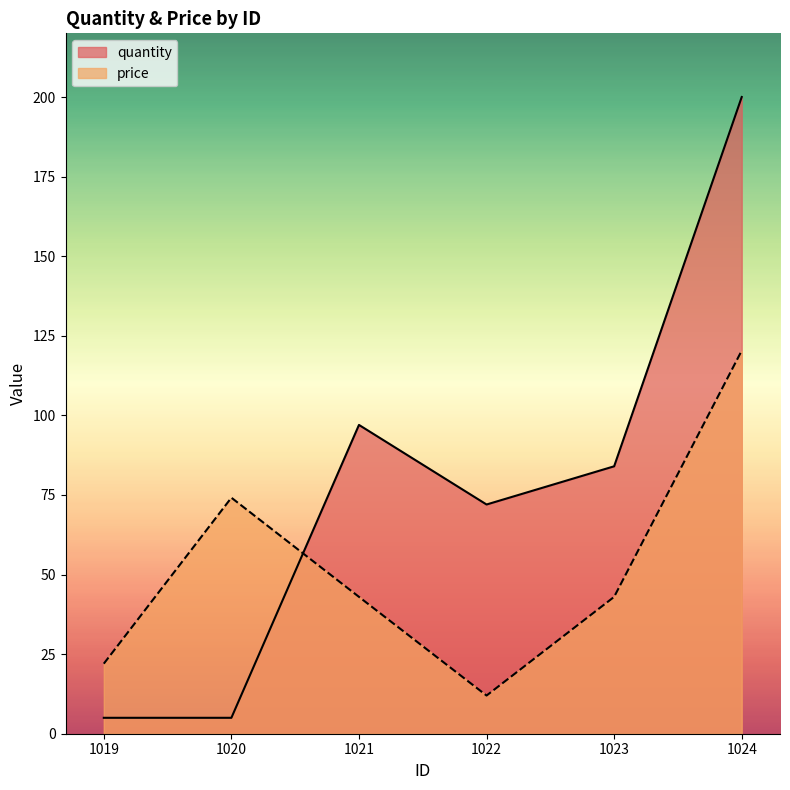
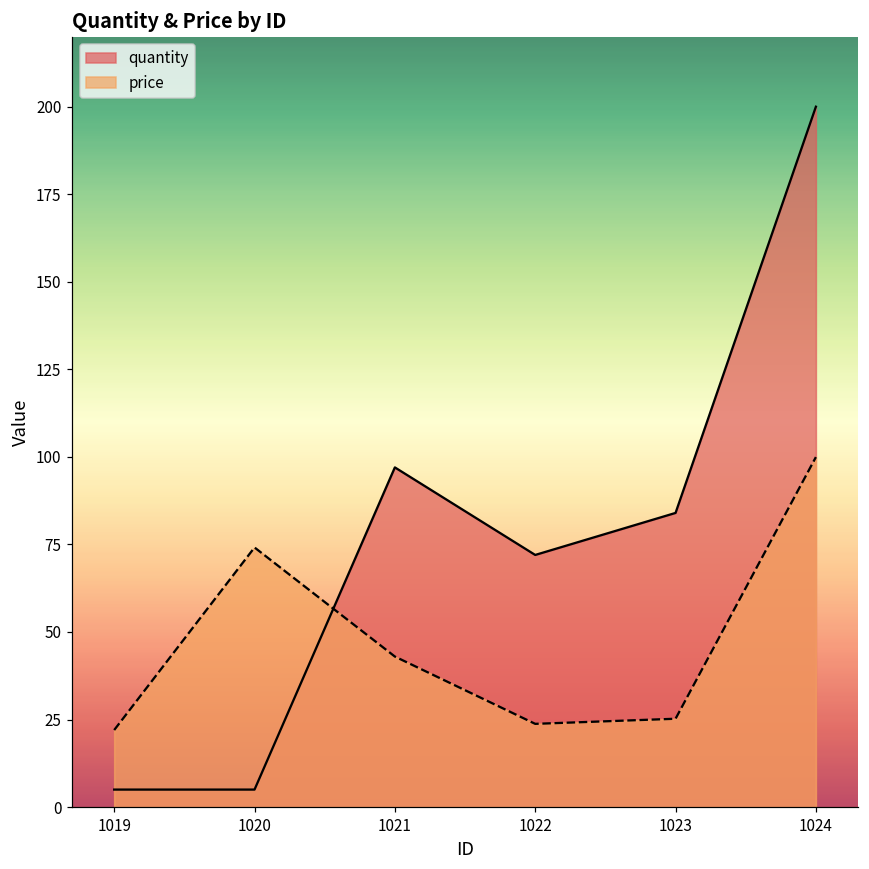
price, 1022: 12 -> 24
price, 1023: 43 -> 25
price, 1024: 120 -> 100
